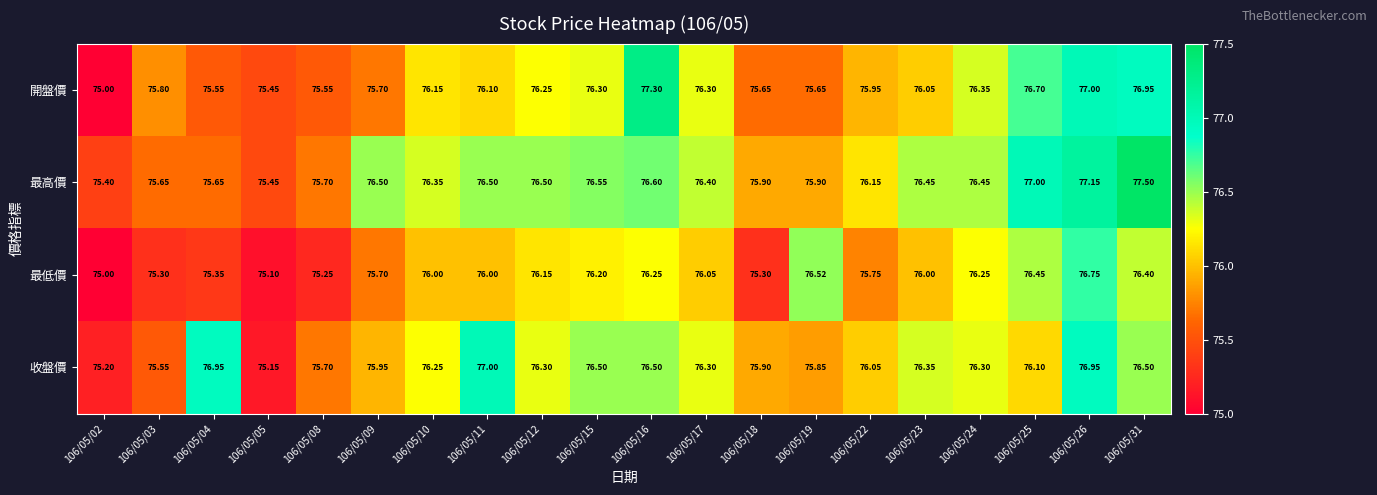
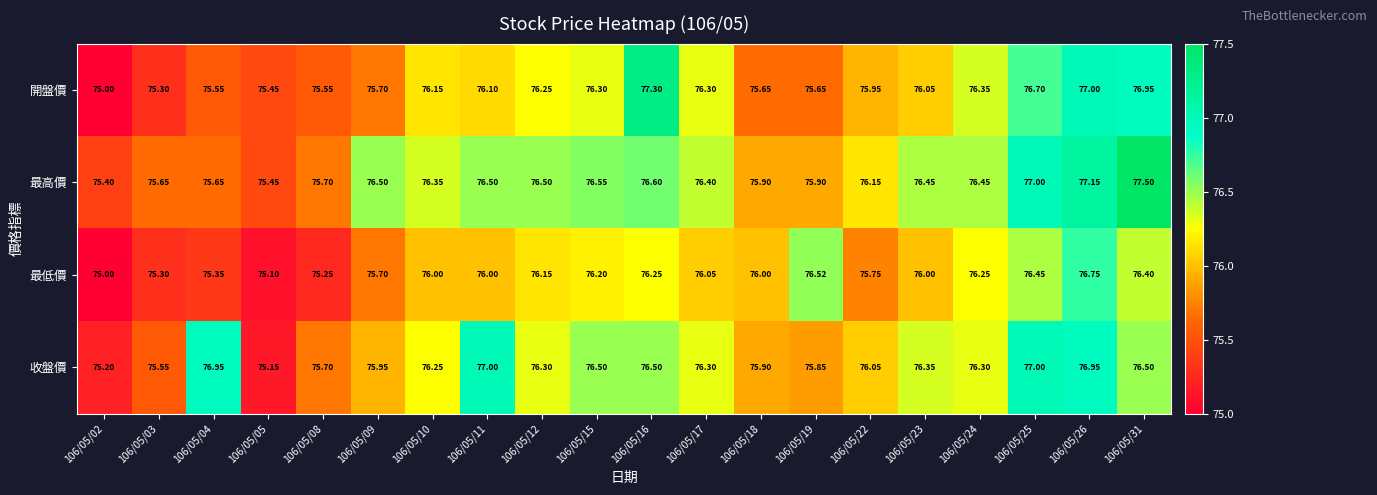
開盤價, 106/05/03: 75.80 -> 75.30
最低價, 106/05/18: 75.30 -> 76.00
收盤價, 106/05/25: 76.10 -> 77.00
